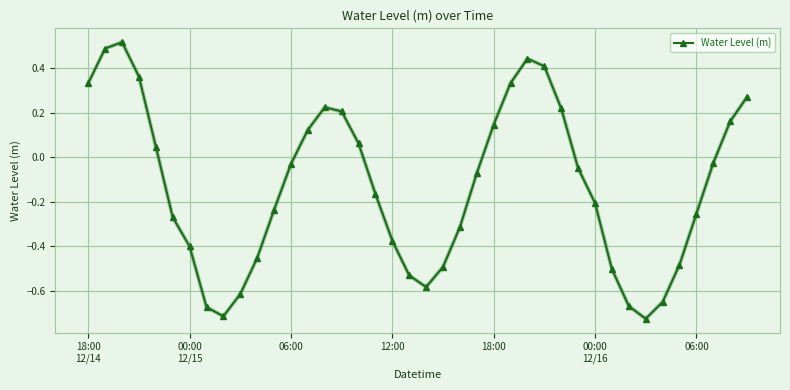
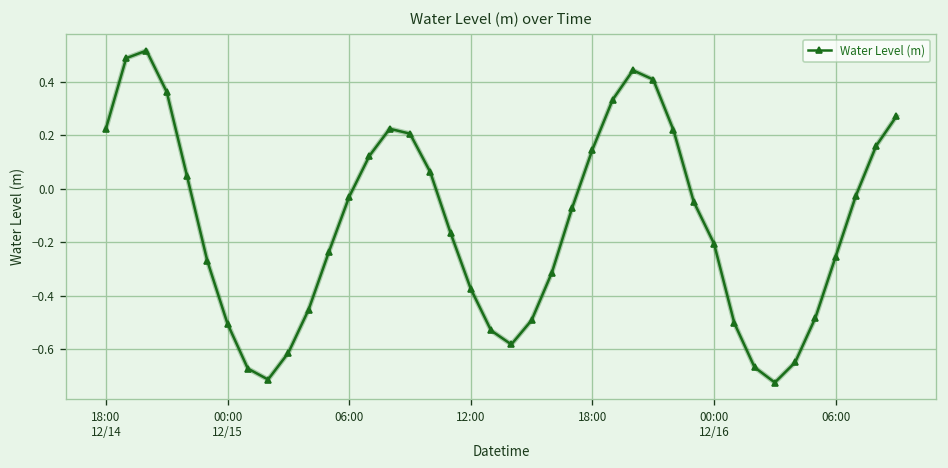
18:00 12/14: 0.33 -> 0.22
00:00 12/15: -0.40 -> -0.50
